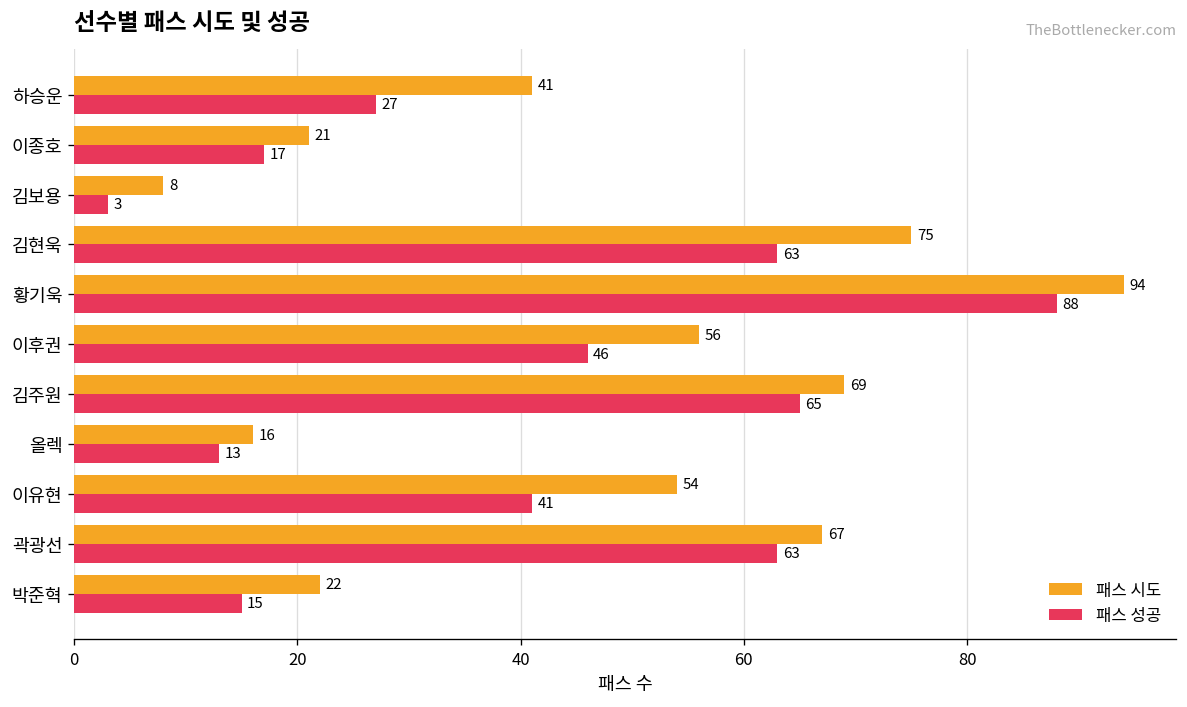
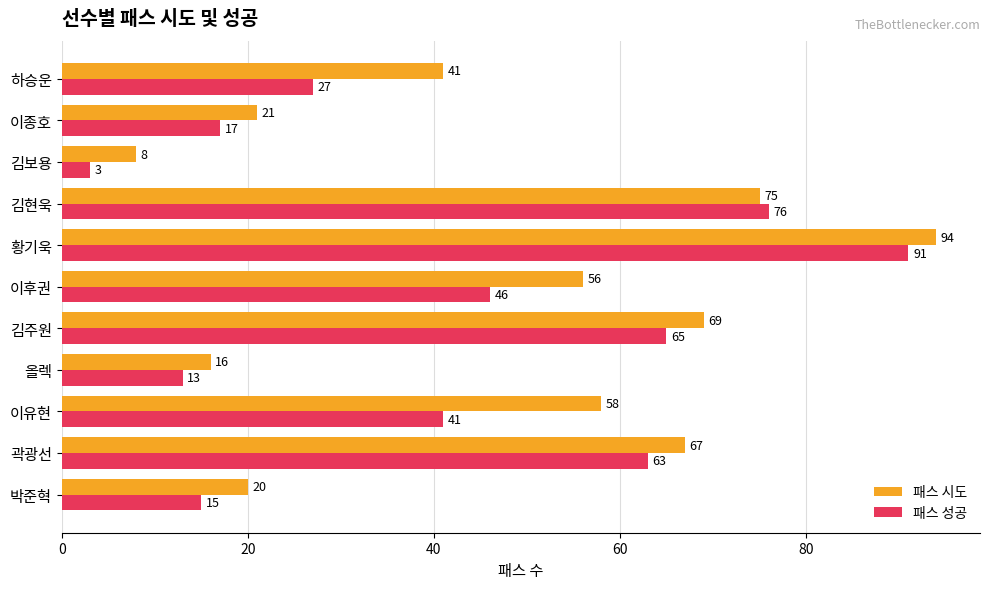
패스 성공, 김현욱: 63 -> 76
패스 성공, 황기욱: 88 -> 91
패스 시도, 이유현: 54 -> 58
패스 시도, 박준혁: 22 -> 20
